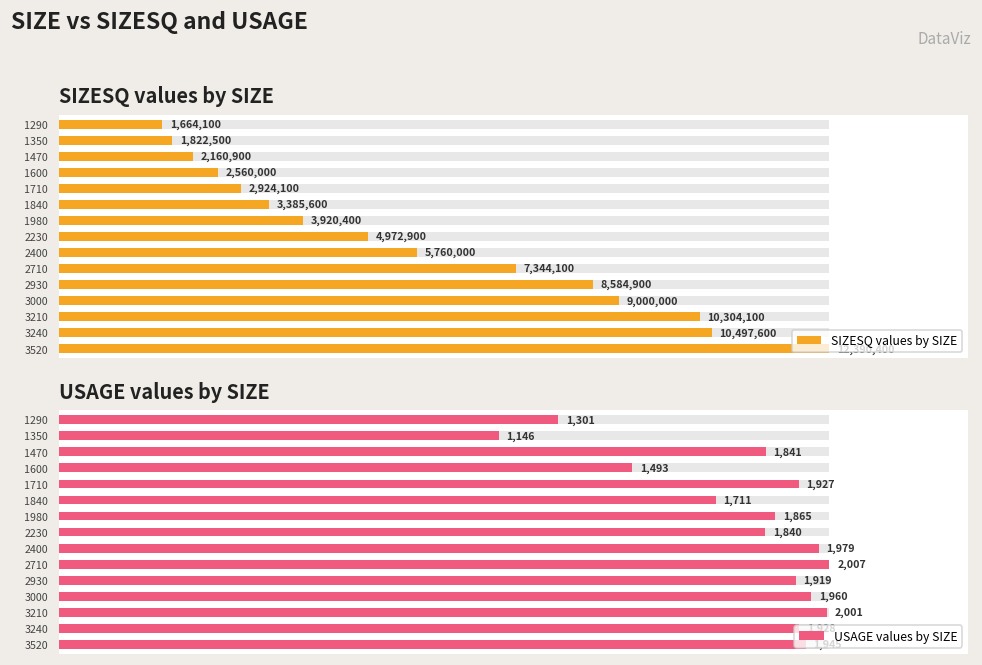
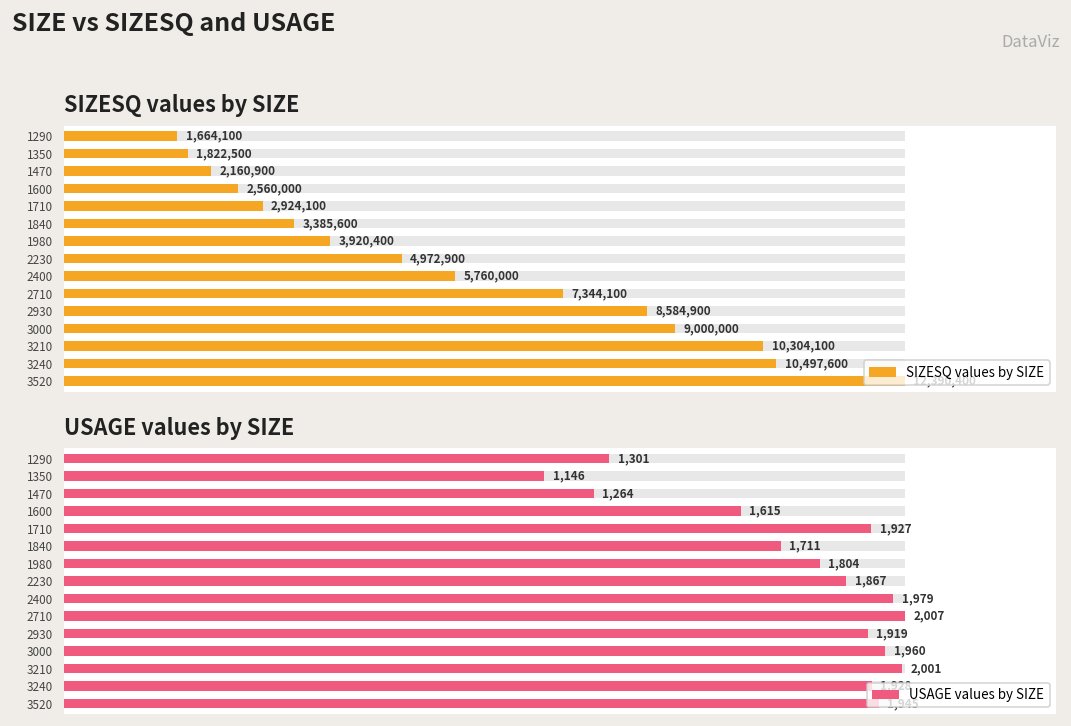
USAGE values by SIZE, USAGE values by SIZE, 1470: 1,841 -> 1,264
USAGE values by SIZE, USAGE values by SIZE, 1600: 1,493 -> 1,615
USAGE values by SIZE, USAGE values by SIZE, 1980: 1,865 -> 1,804
USAGE values by SIZE, USAGE values by SIZE, 2230: 1,840 -> 1,867
